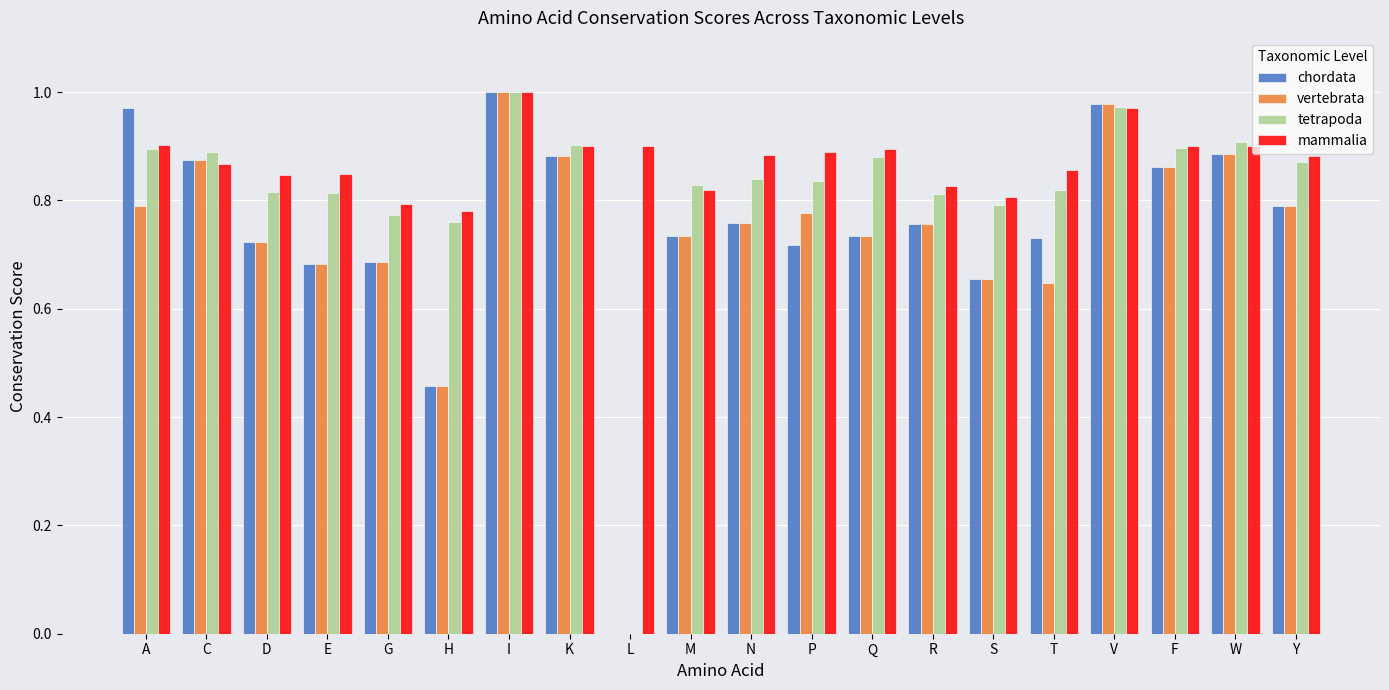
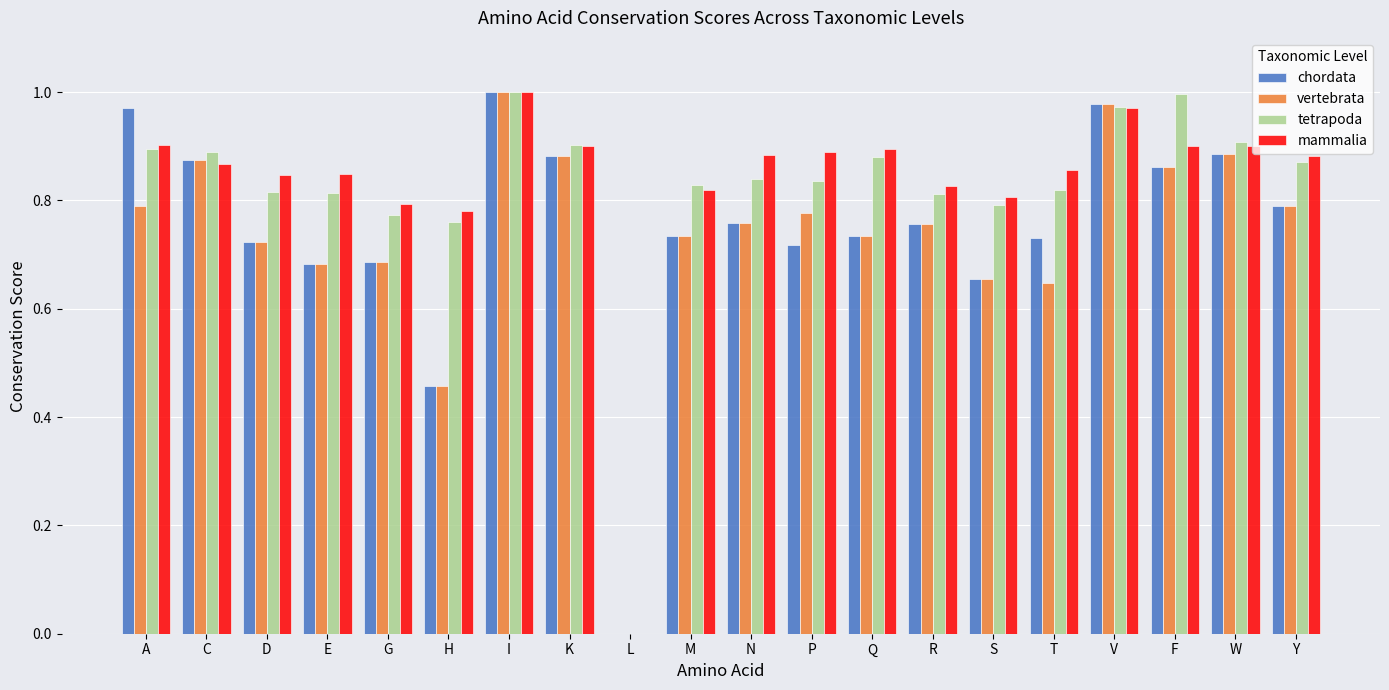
mammalia, L: 0.9 -> 0.0
tetrapoda, F: 0.90 -> 1.00
